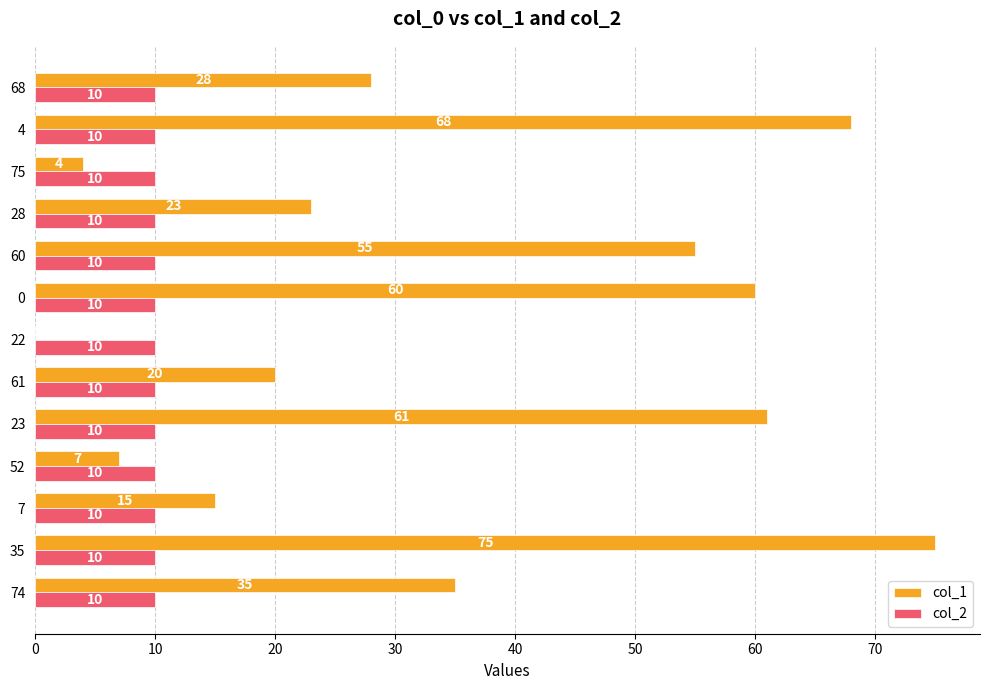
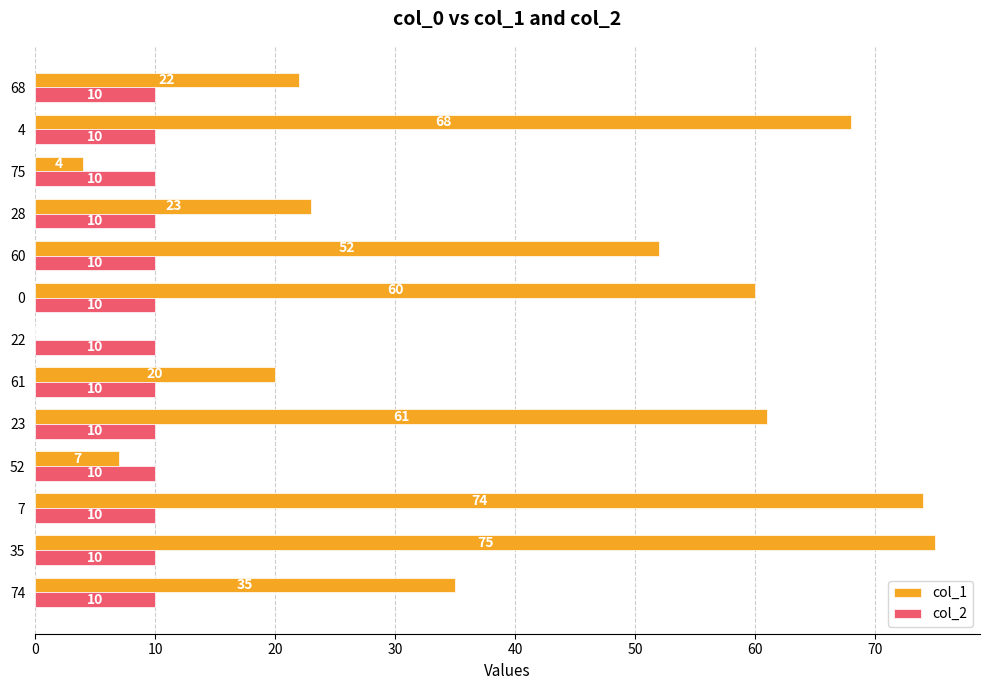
col_1, 68: 28 -> 22
col_1, 60: 55 -> 52
col_1, 7: 15 -> 74
